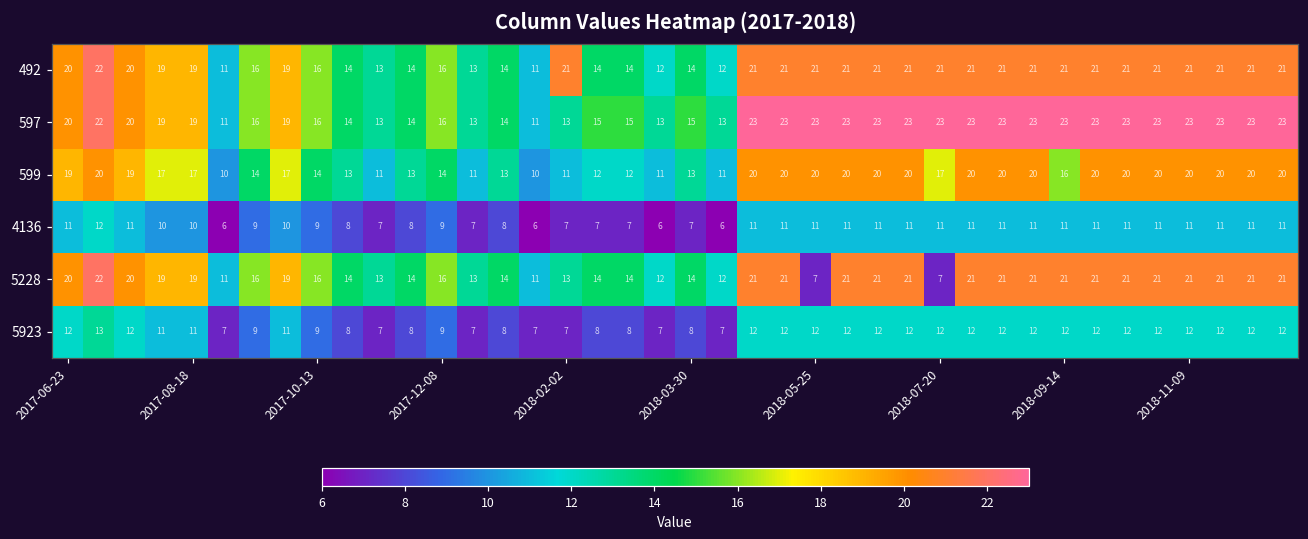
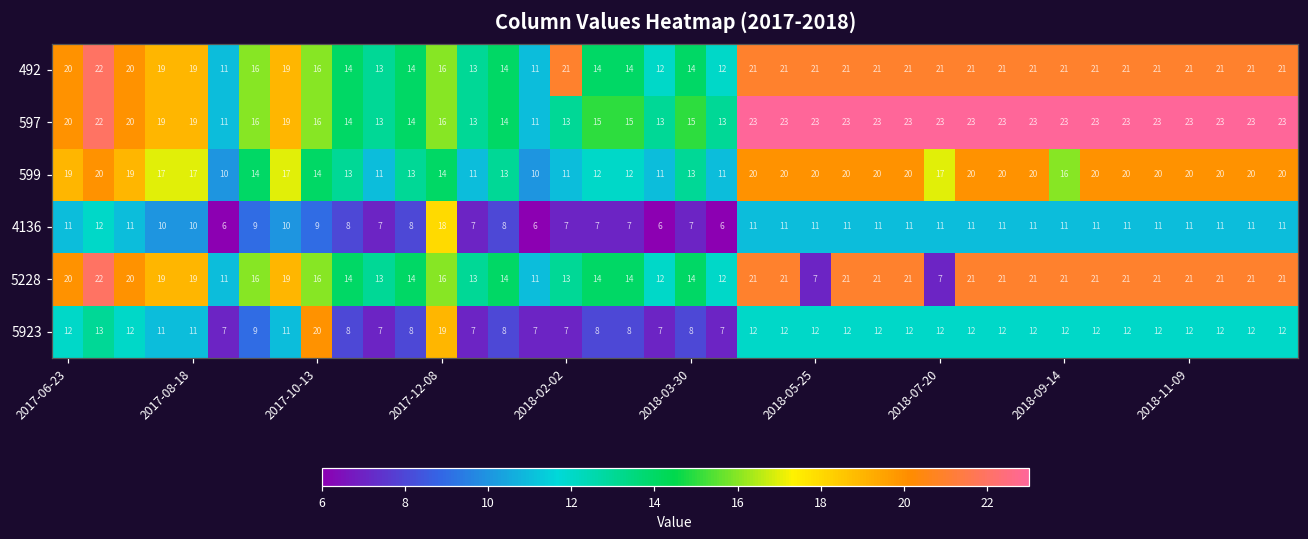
4136, 2017-12-08: 9 -> 18
5923, 2017-10-13: 9 -> 20
5923, 2017-12-08: 9 -> 19
